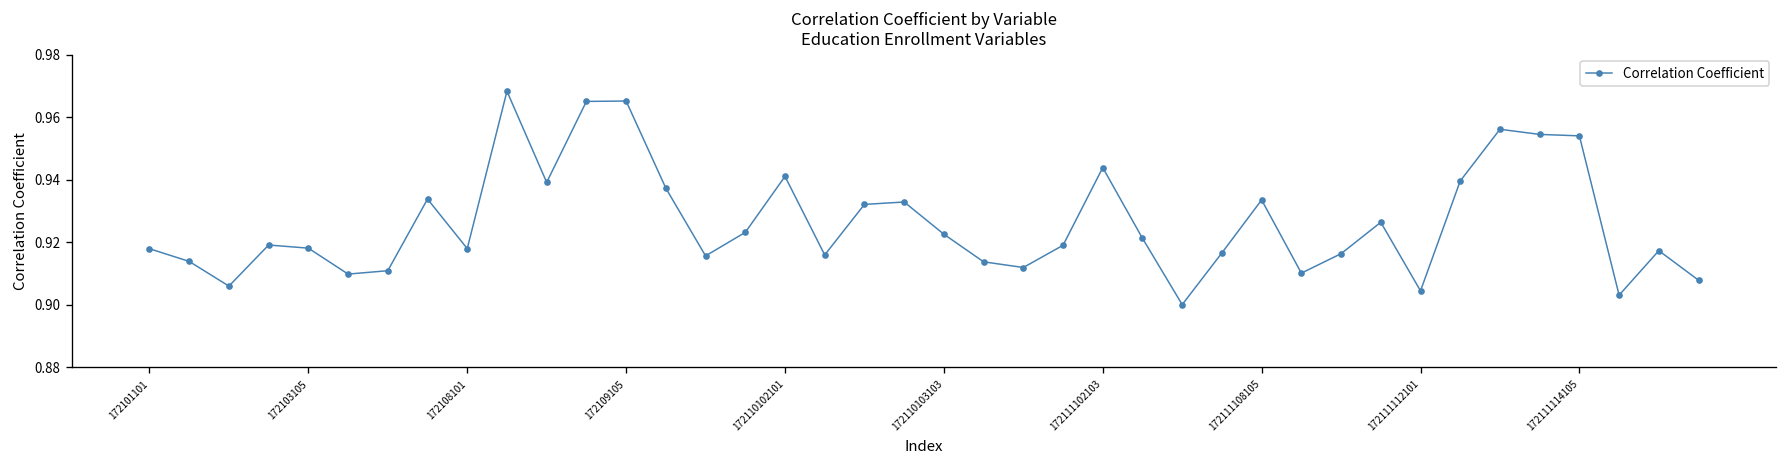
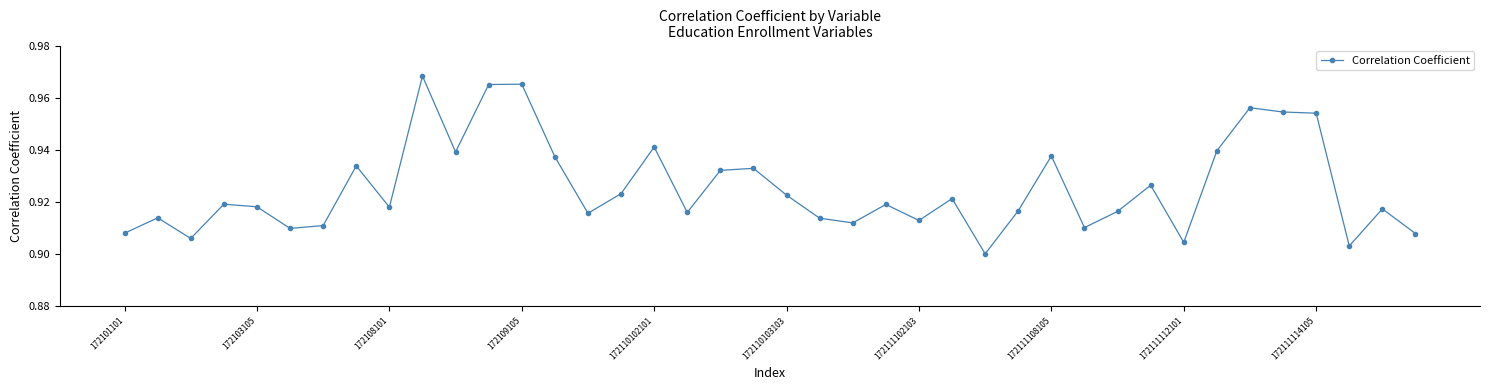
172101101: 0.918 -> 0.908
172111102103: 0.944 -> 0.913
172111108105: 0.934 -> 0.938
